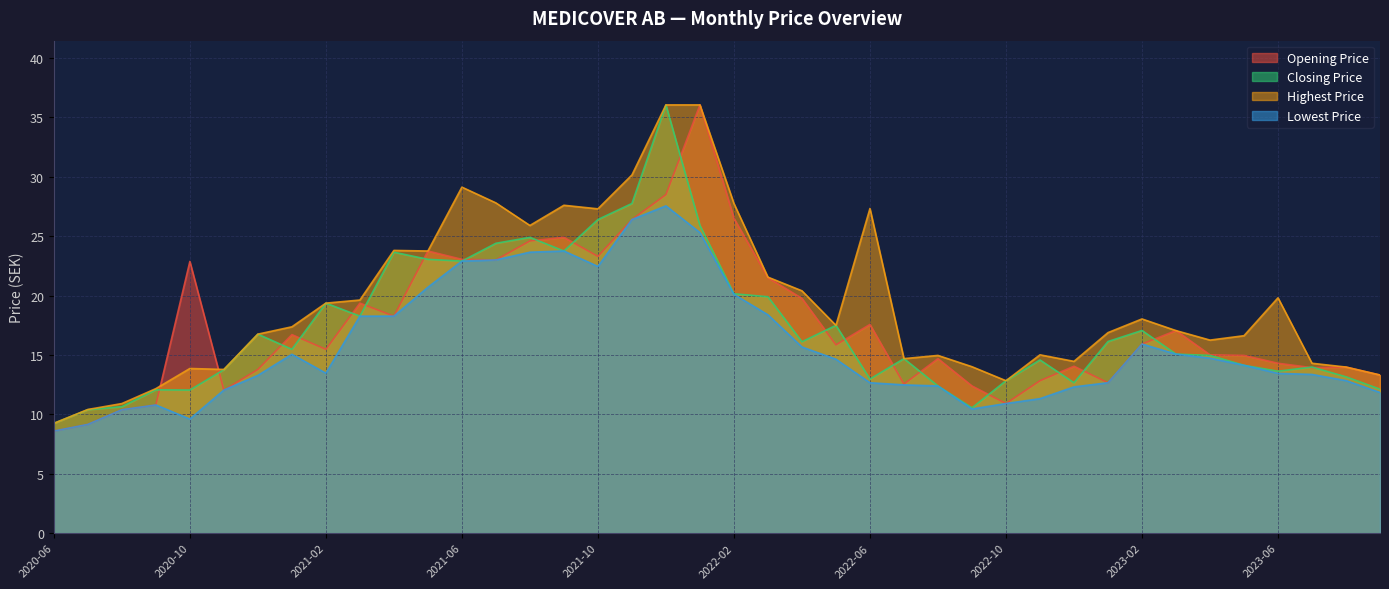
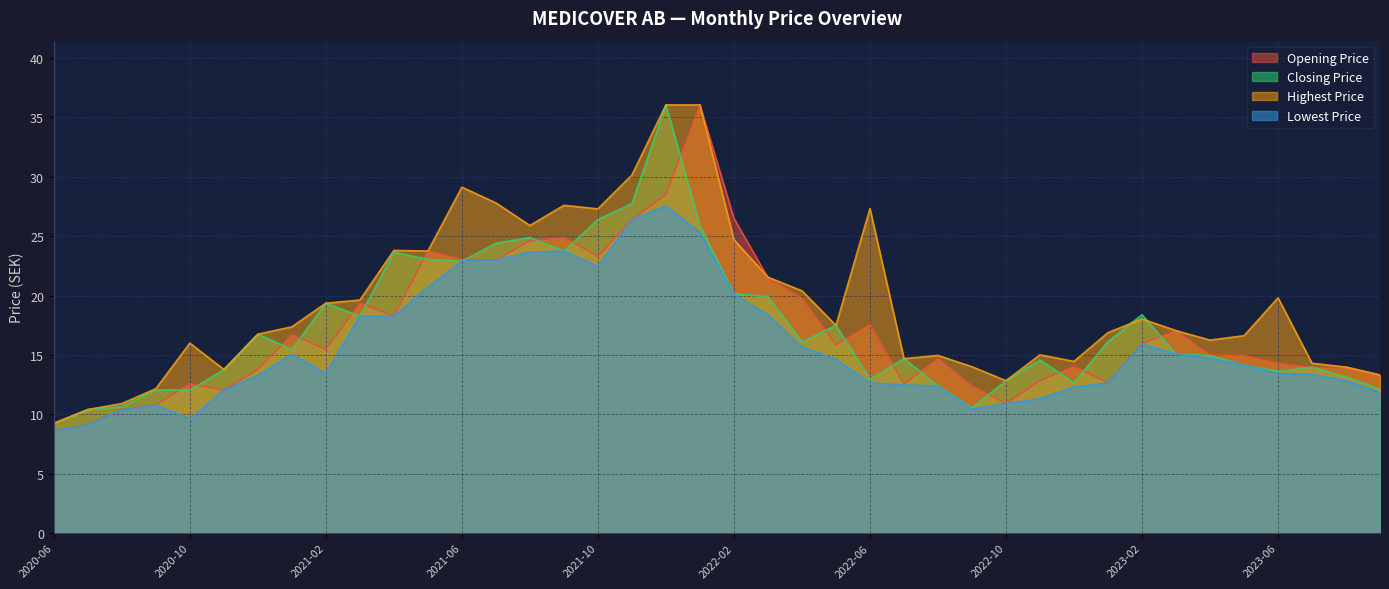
Opening Price, 2020-10: 22.9 -> 12.6
Highest Price, 2020-10: 13.9 -> 16.0
Highest Price, 2022-02: 27.8 -> 24.7
Closing Price, 2023-02: 17.1 -> 18.4
